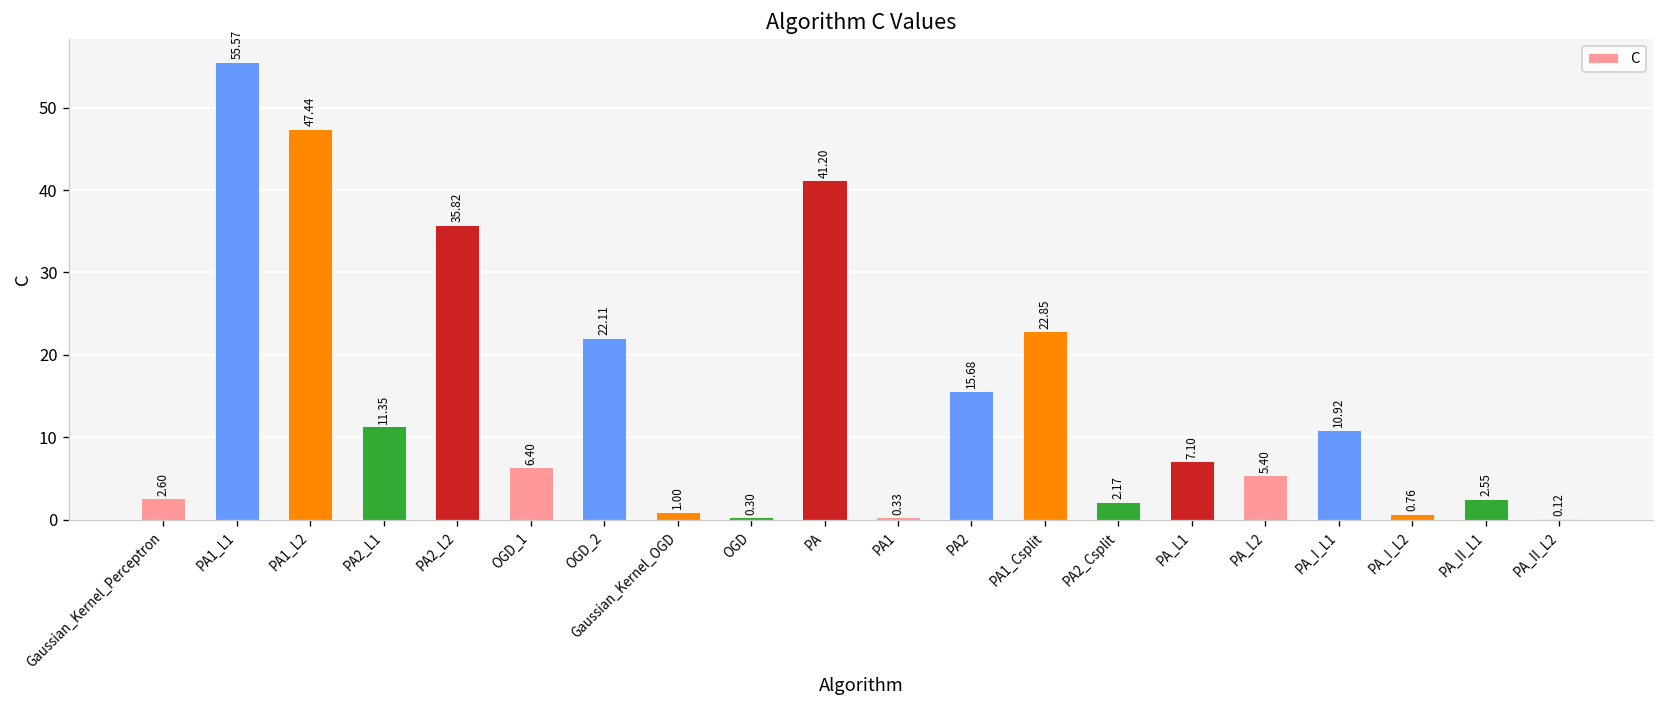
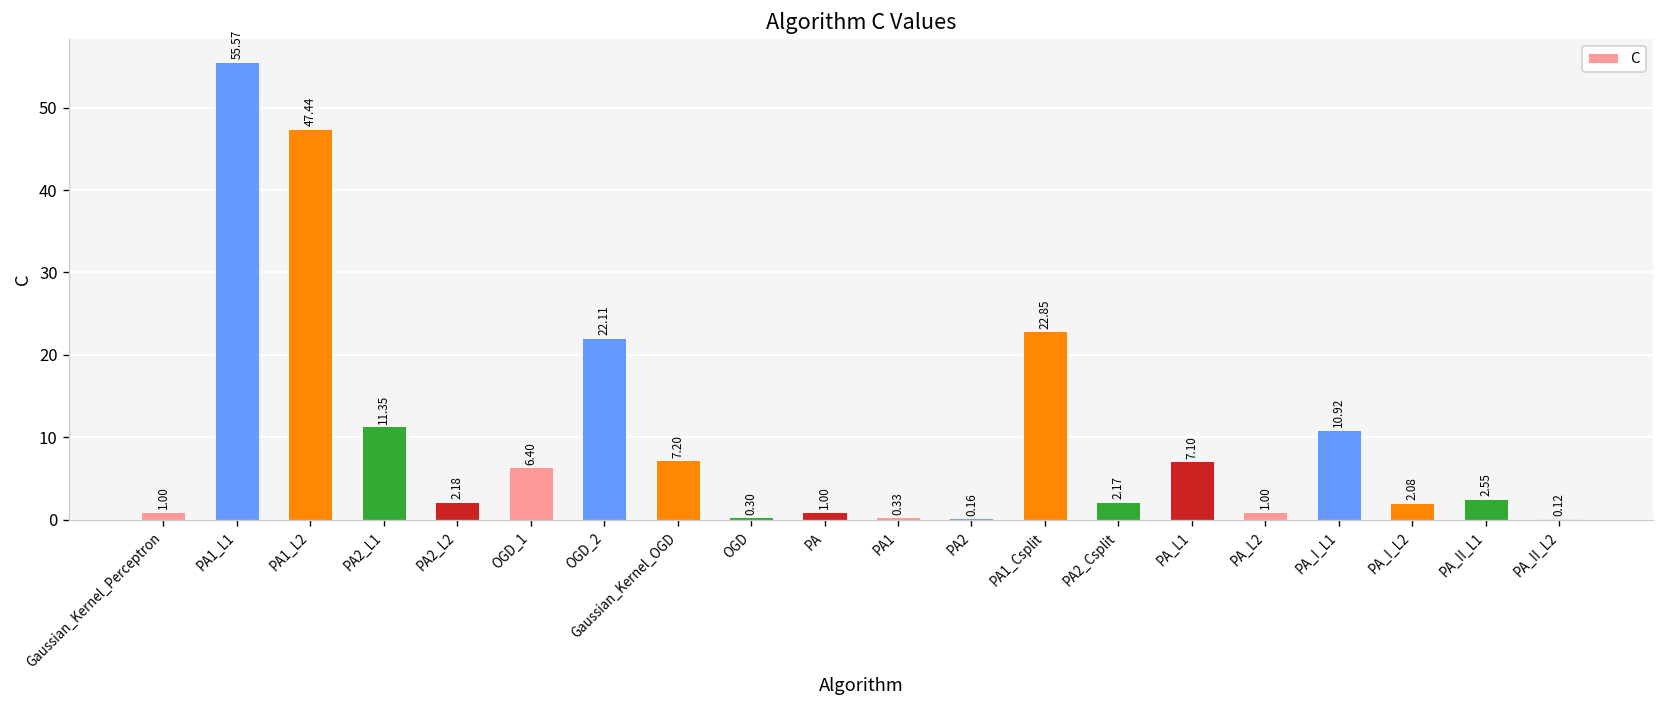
Gaussian_Kernel_Perceptron: 2.60 -> 1.00
PA2_L2: 35.82 -> 2.18
Gaussian_Kernel_OGD: 1.00 -> 7.20
PA: 41.20 -> 1.00
PA2: 15.68 -> 0.16
PA_L2: 5.40 -> 1.00
PA_I_L2: 0.76 -> 2.08
